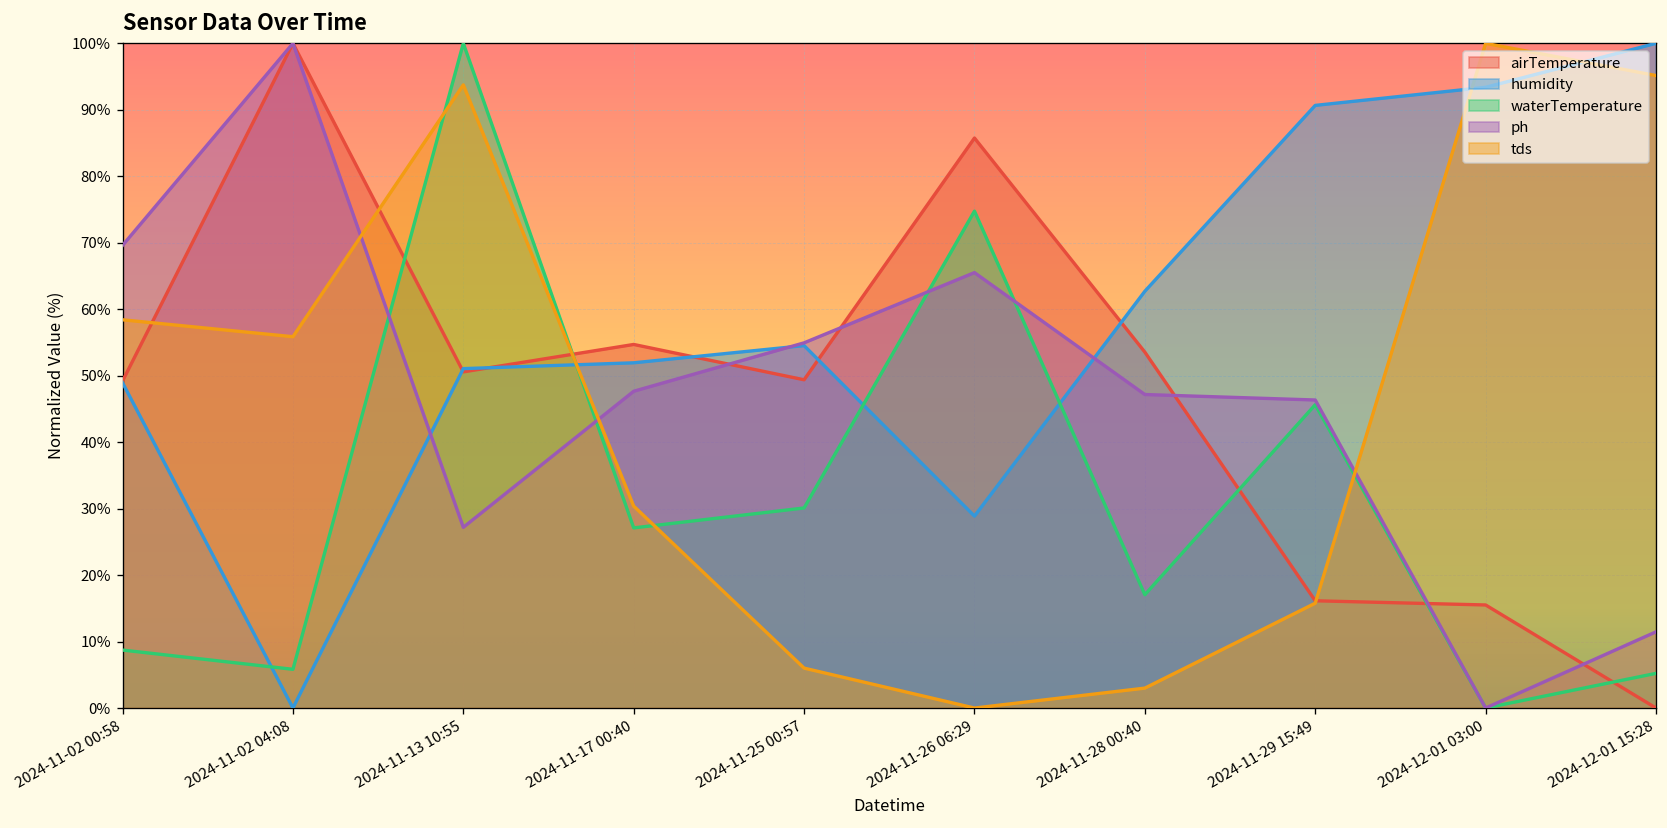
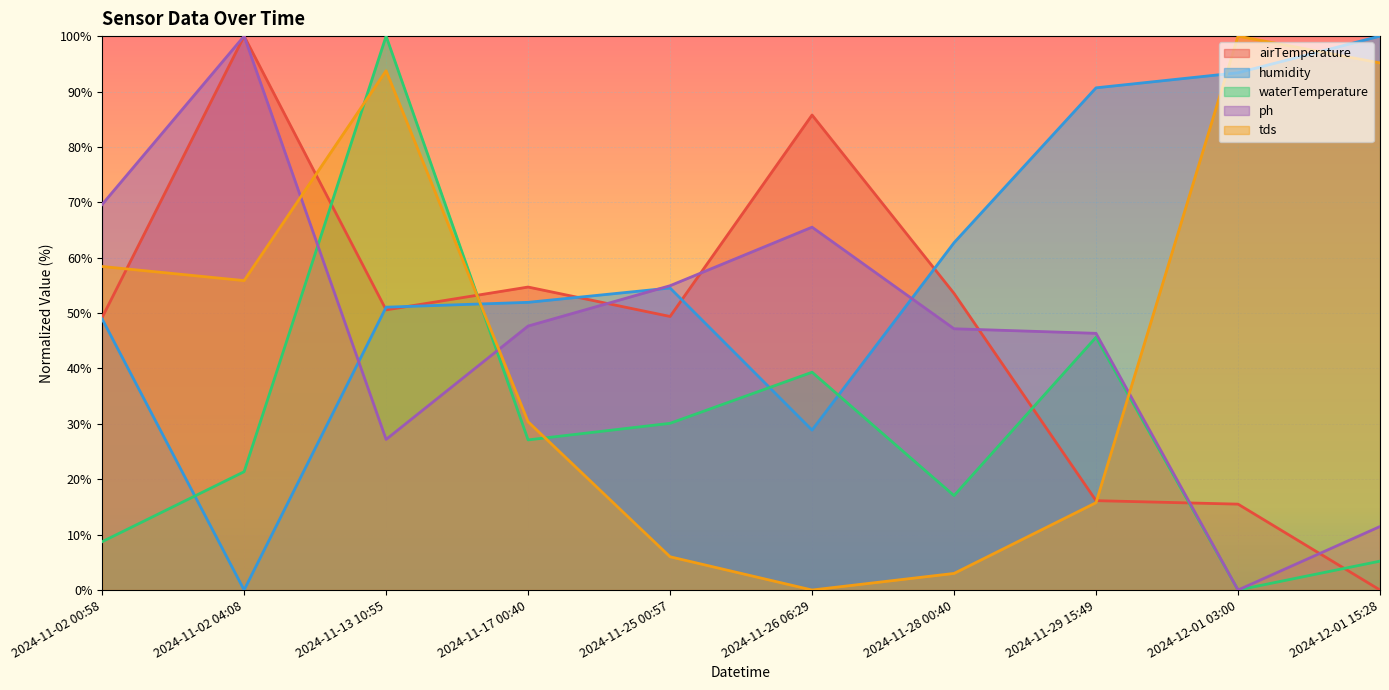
waterTemperature, 2024-11-02 04:08: 6% -> 21%
waterTemperature, 2024-11-26 06:29: 75% -> 39%
